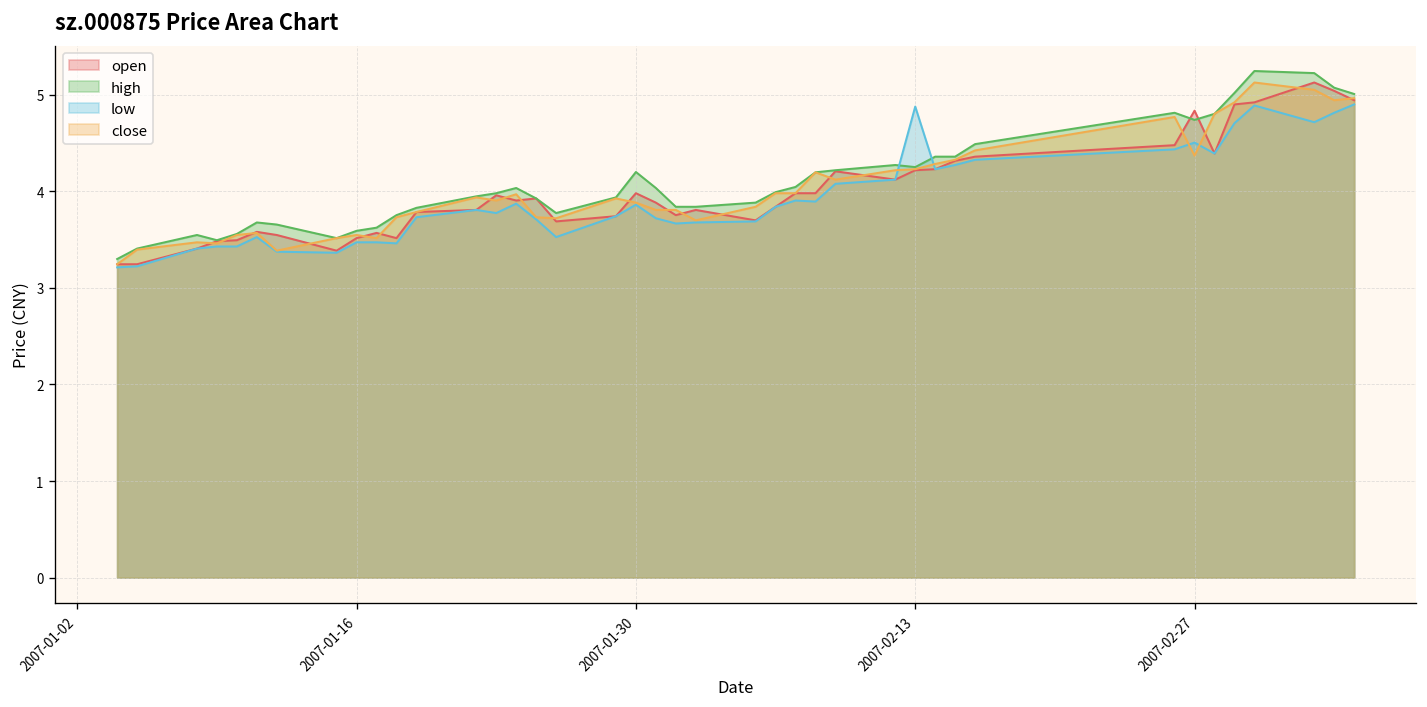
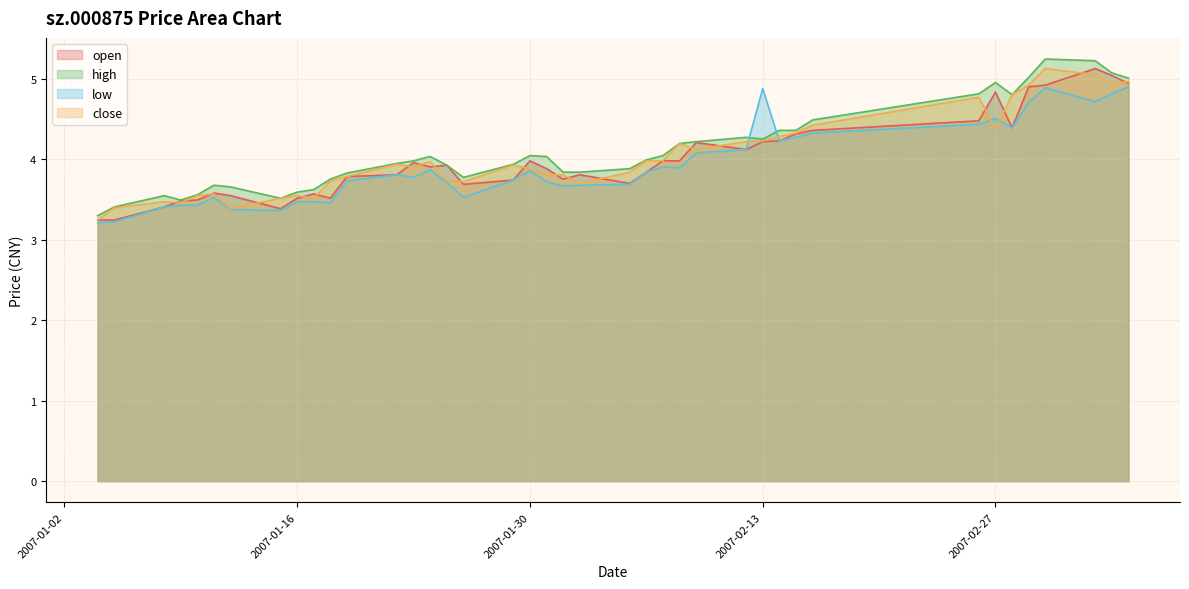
high, 2007-01-30: 4.2 -> 4.0
high, 2007-02-27: 4.7 -> 5.0
